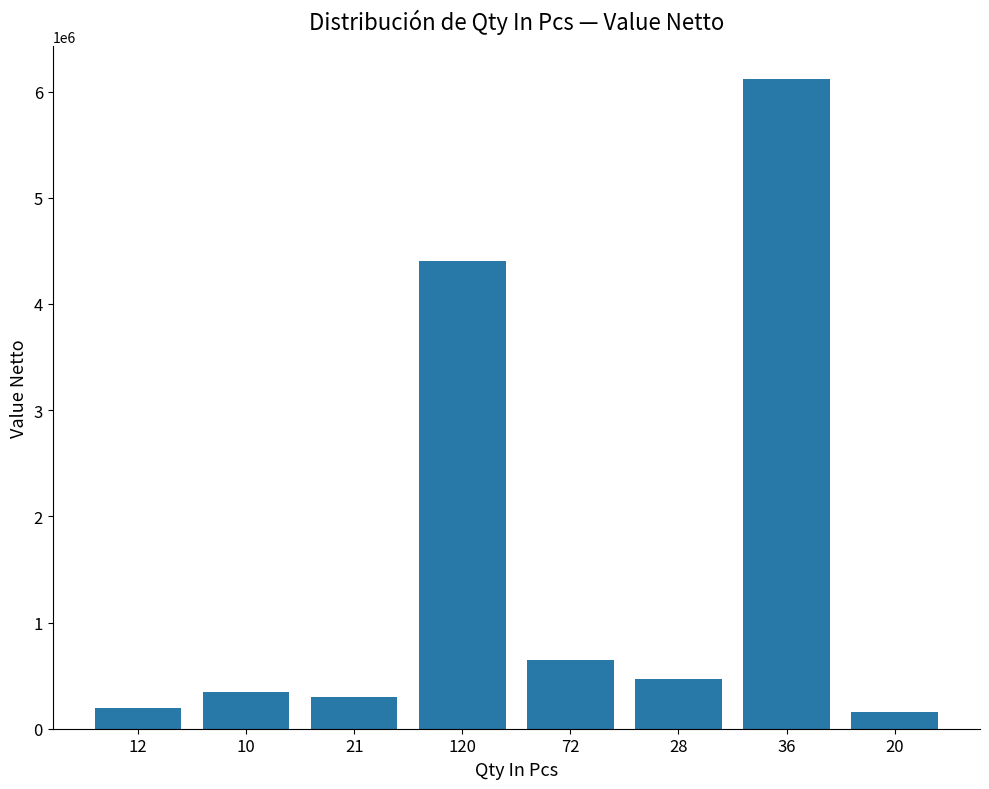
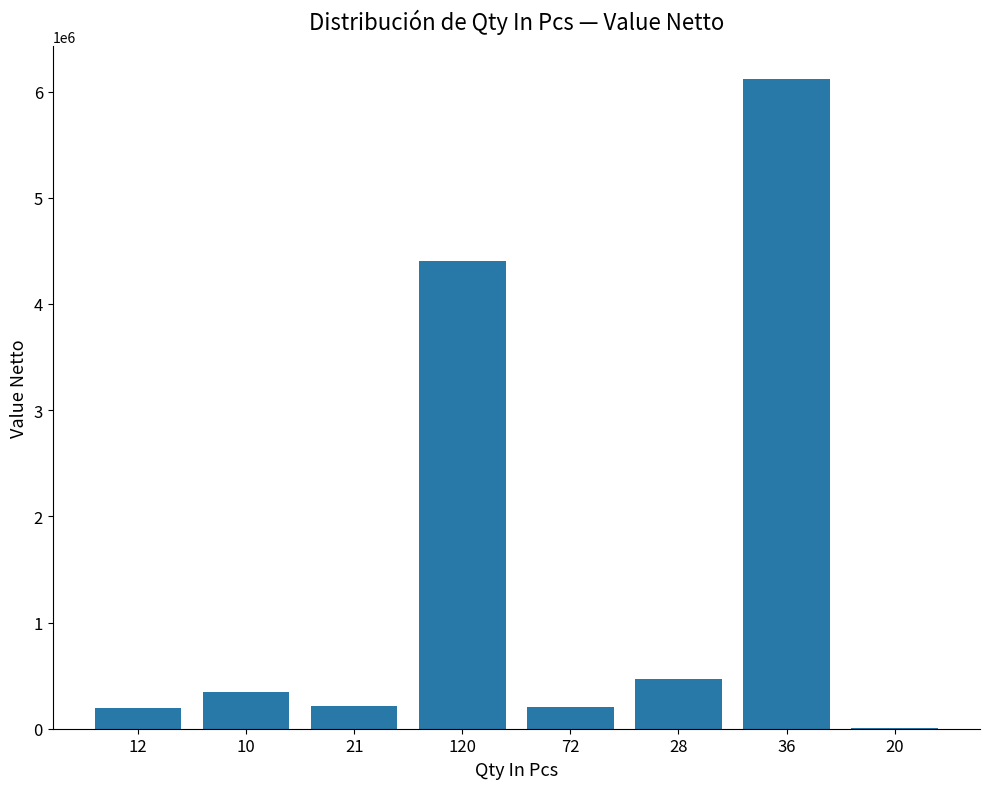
21: 300000 -> 220000
72: 640000 -> 210000
20: 160000 -> 10000
